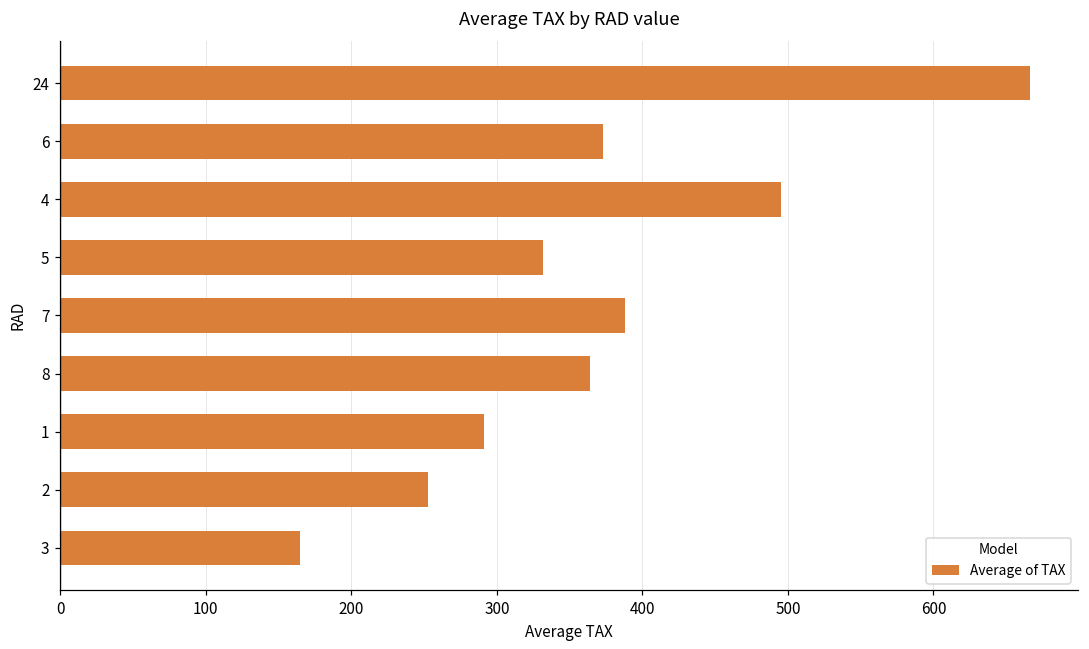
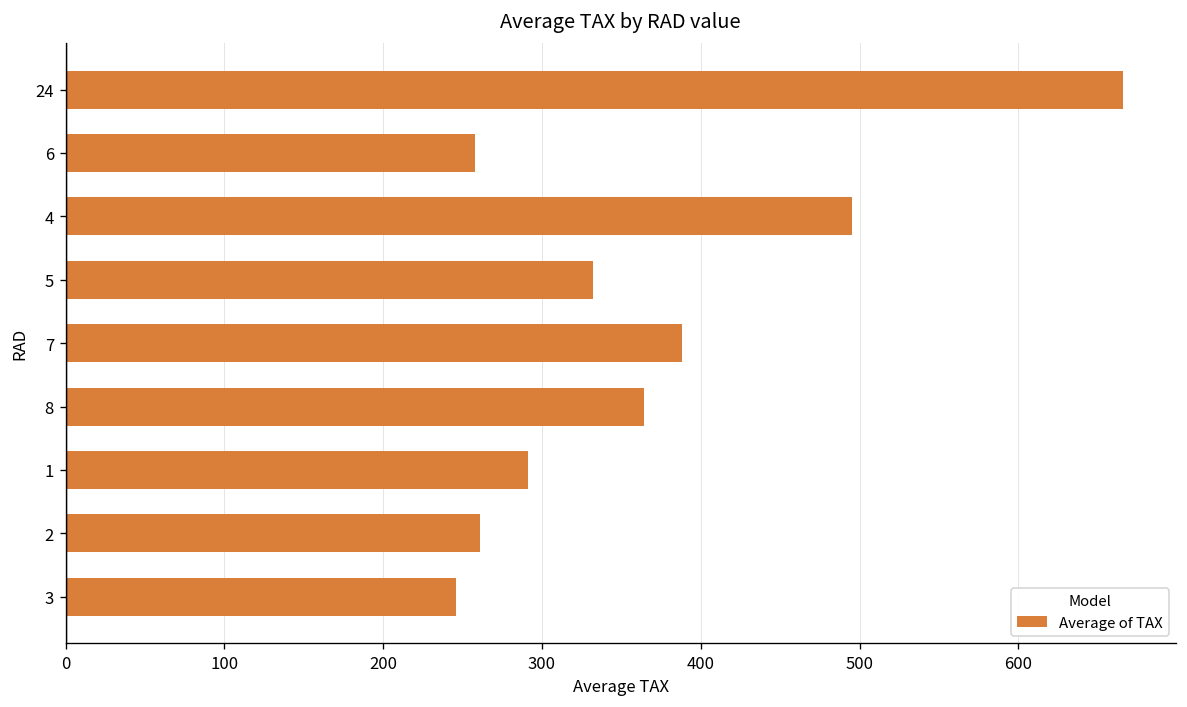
6: 373 -> 258
2: 253 -> 261
3: 165 -> 246
